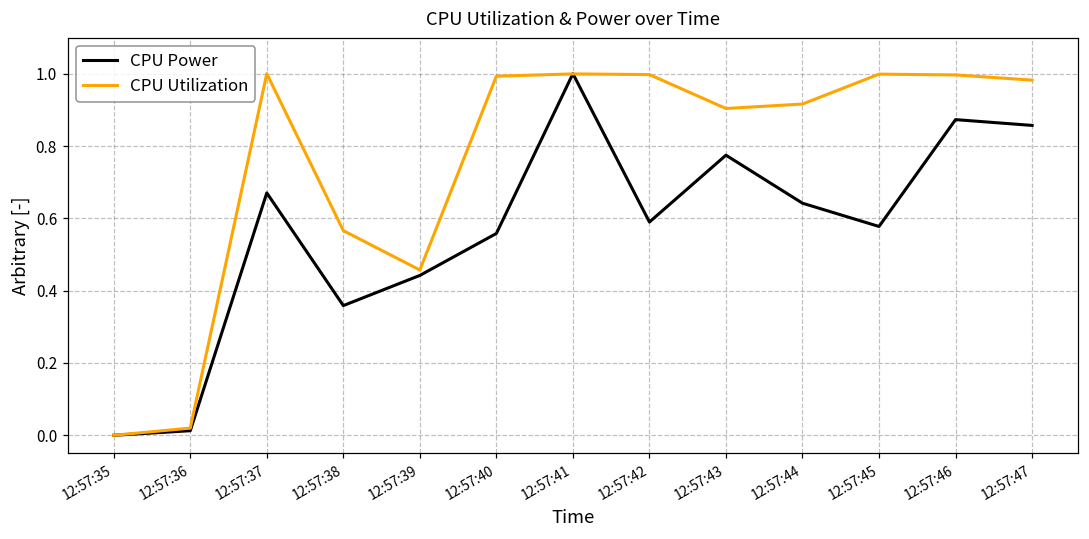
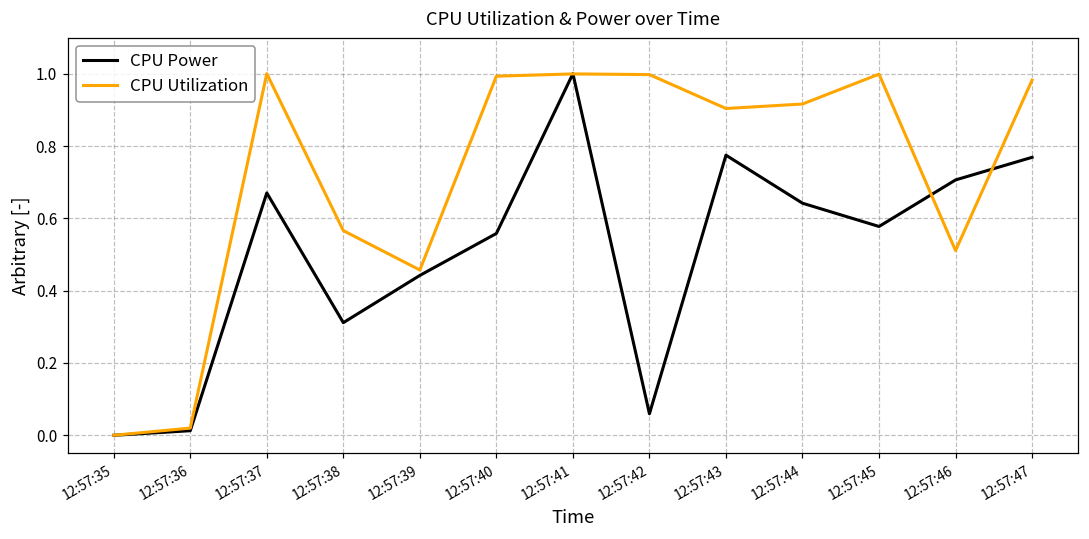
CPU Power, 12:57:38: 0.36 -> 0.31
CPU Power, 12:57:42: 0.59 -> 0.06
CPU Power, 12:57:46: 0.87 -> 0.71
CPU Utilization, 12:57:46: 1.00 -> 0.51
CPU Power, 12:57:47: 0.86 -> 0.77
